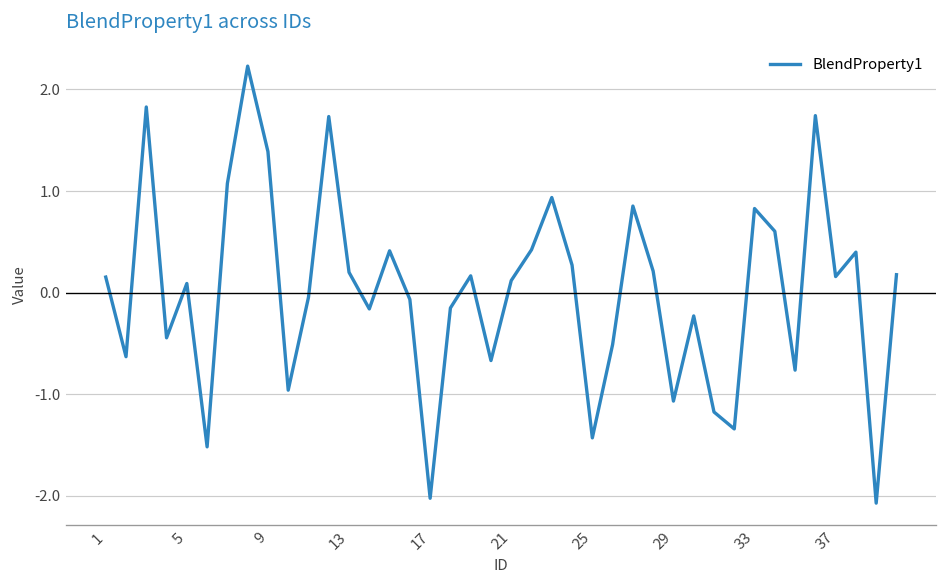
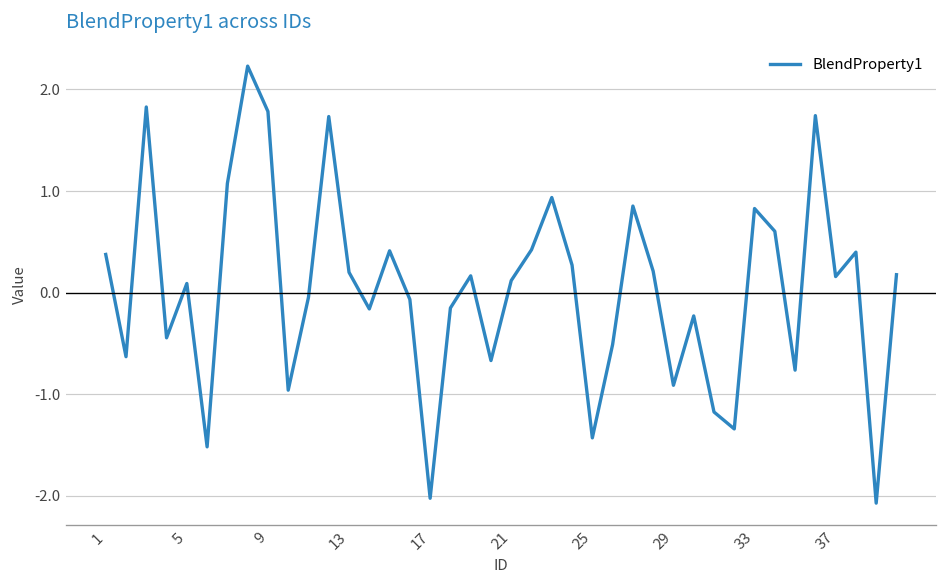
1: 0.2 -> 0.4
9: 1.4 -> 1.8
29: -1.1 -> -0.9
